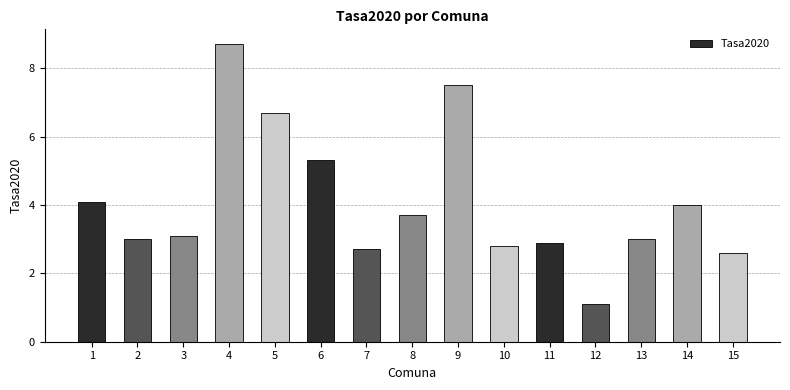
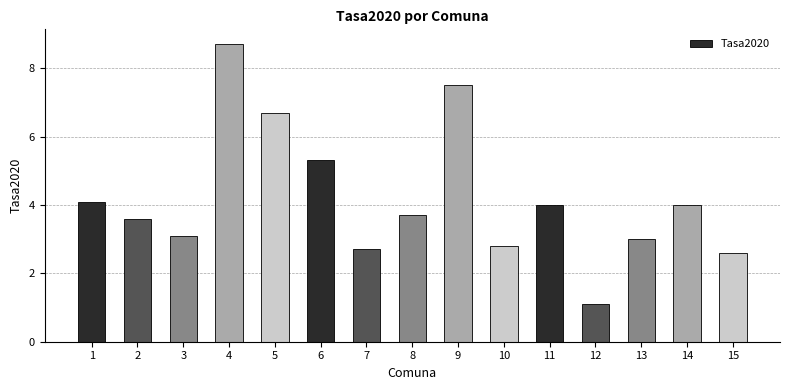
2: 3.0 -> 3.6
11: 2.9 -> 4.0
